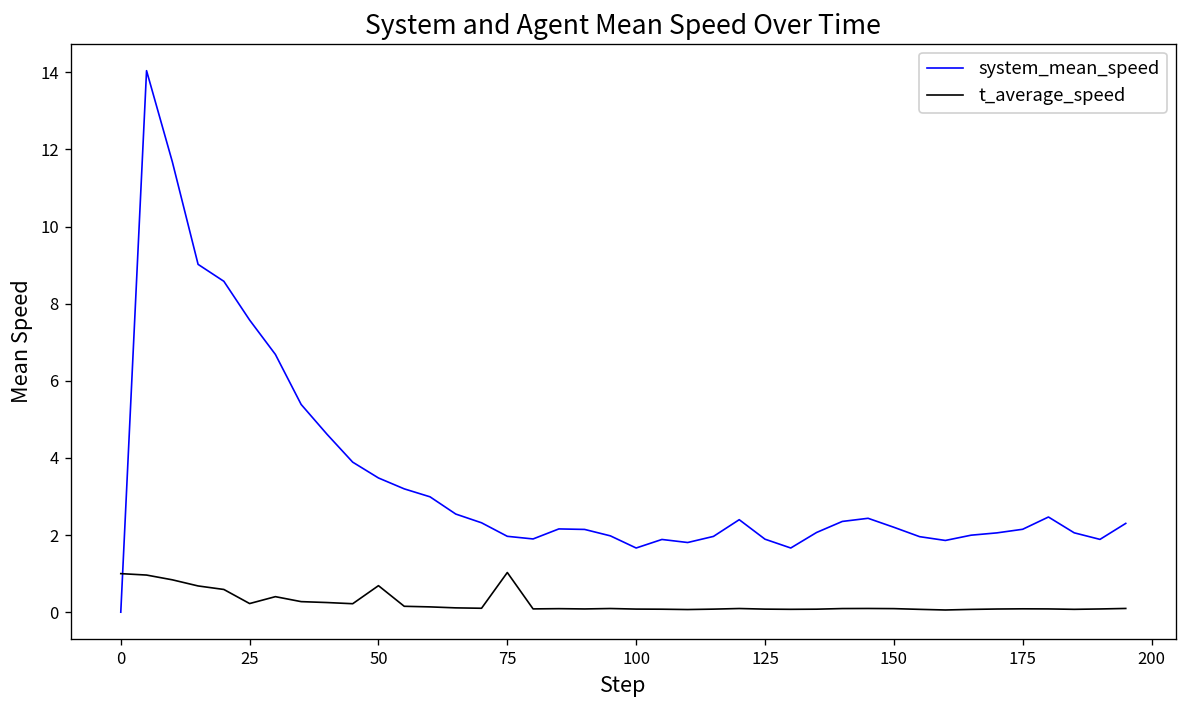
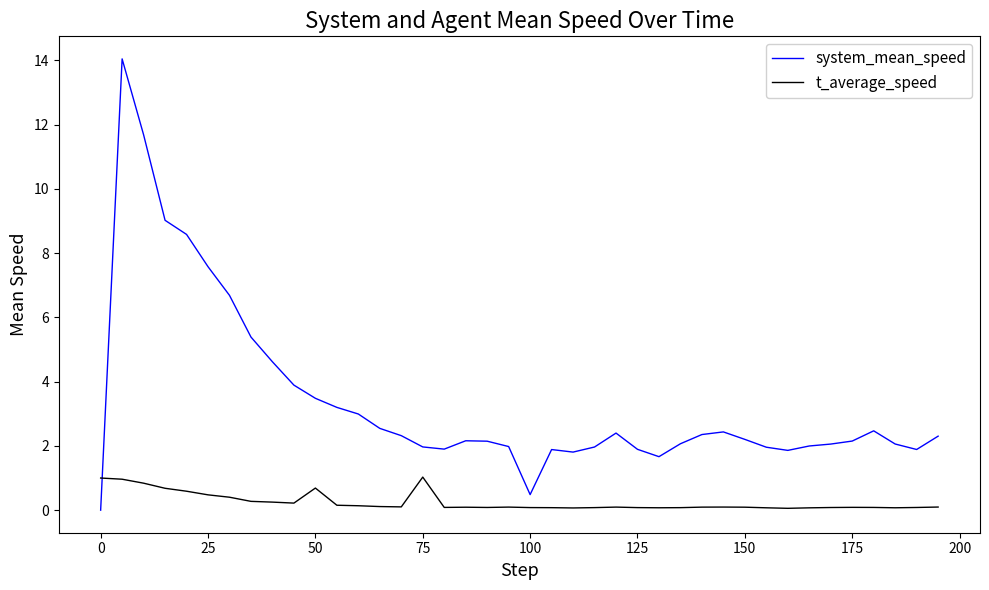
t_average_speed, 25: 0.2 -> 0.5
system_mean_speed, 100: 1.7 -> 0.5
